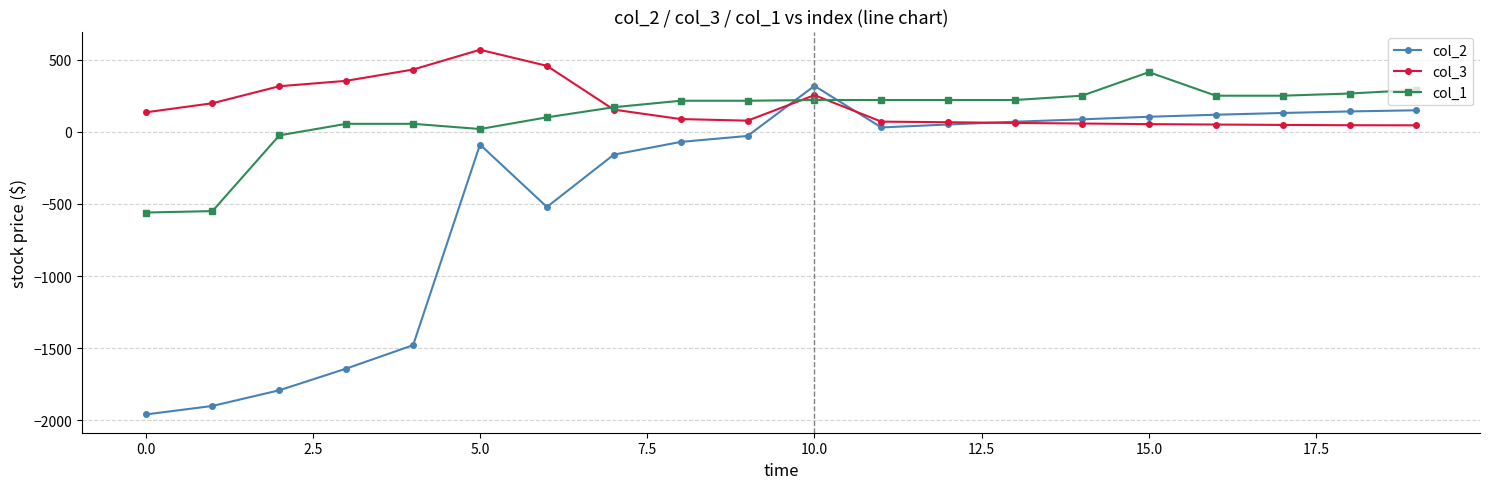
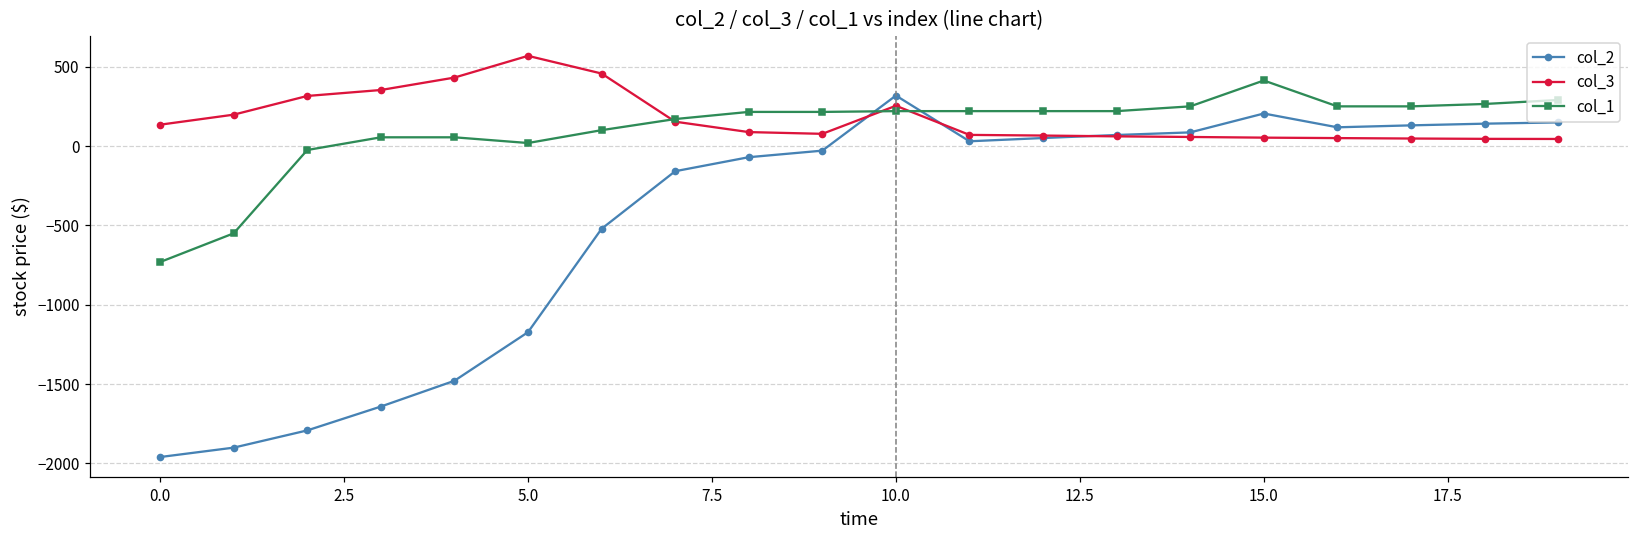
col_1, 0.0: -560 -> -730
col_2, 5.0: -90 -> -1170
col_2, 15.0: 100 -> 200
